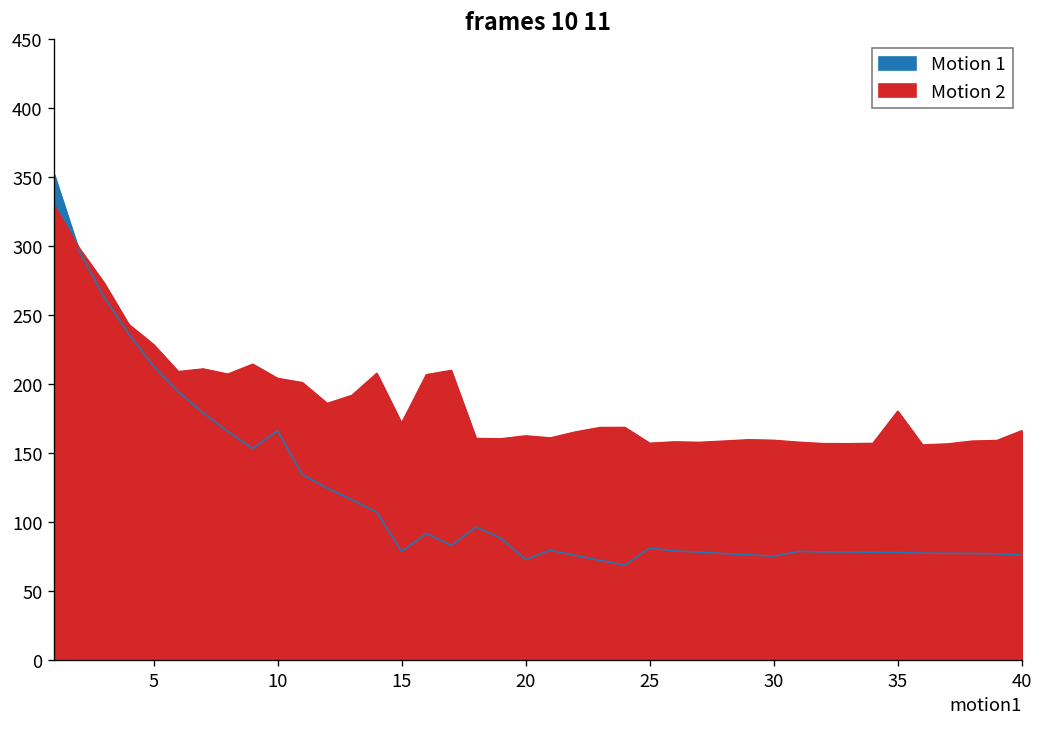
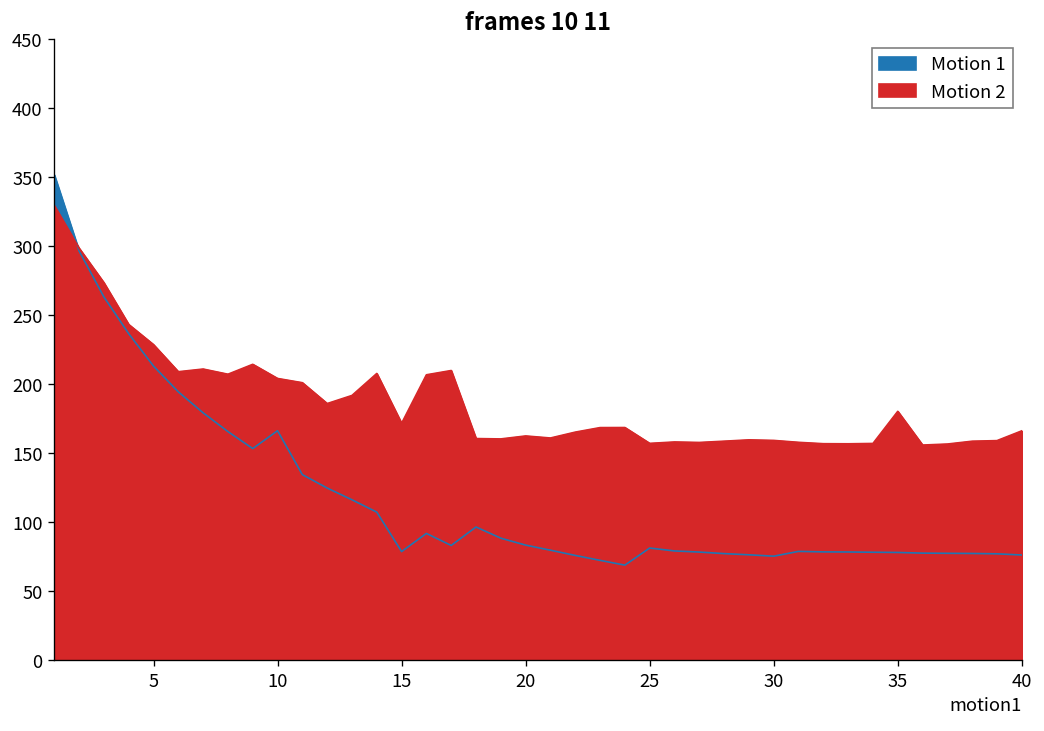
Motion 1, 20: 73 -> 83
